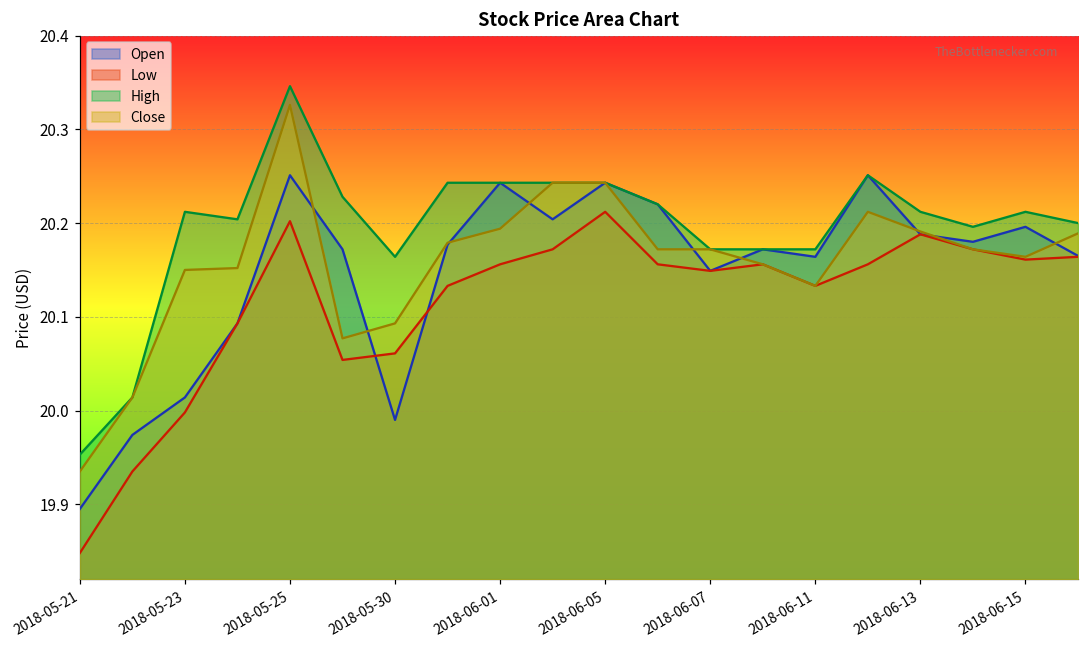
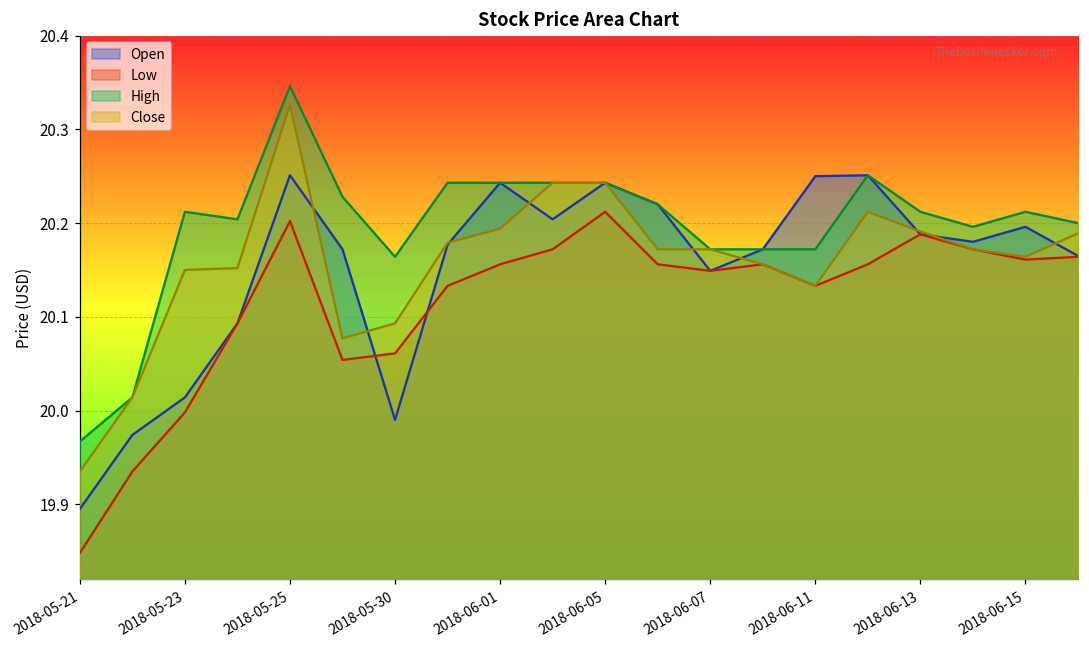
High, 2018-05-21: 19.95 -> 19.97
Open, 2018-06-11: 20.16 -> 20.25
